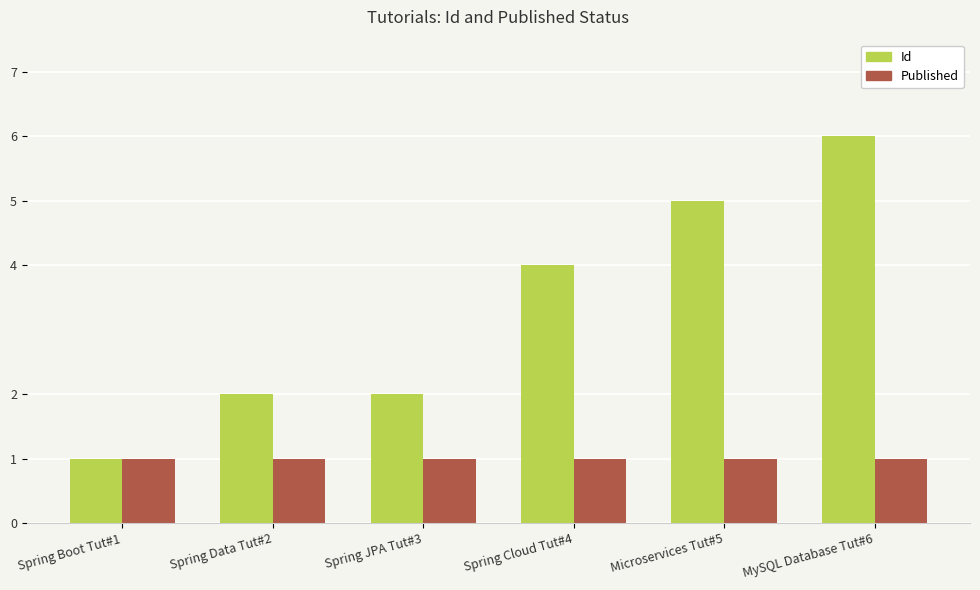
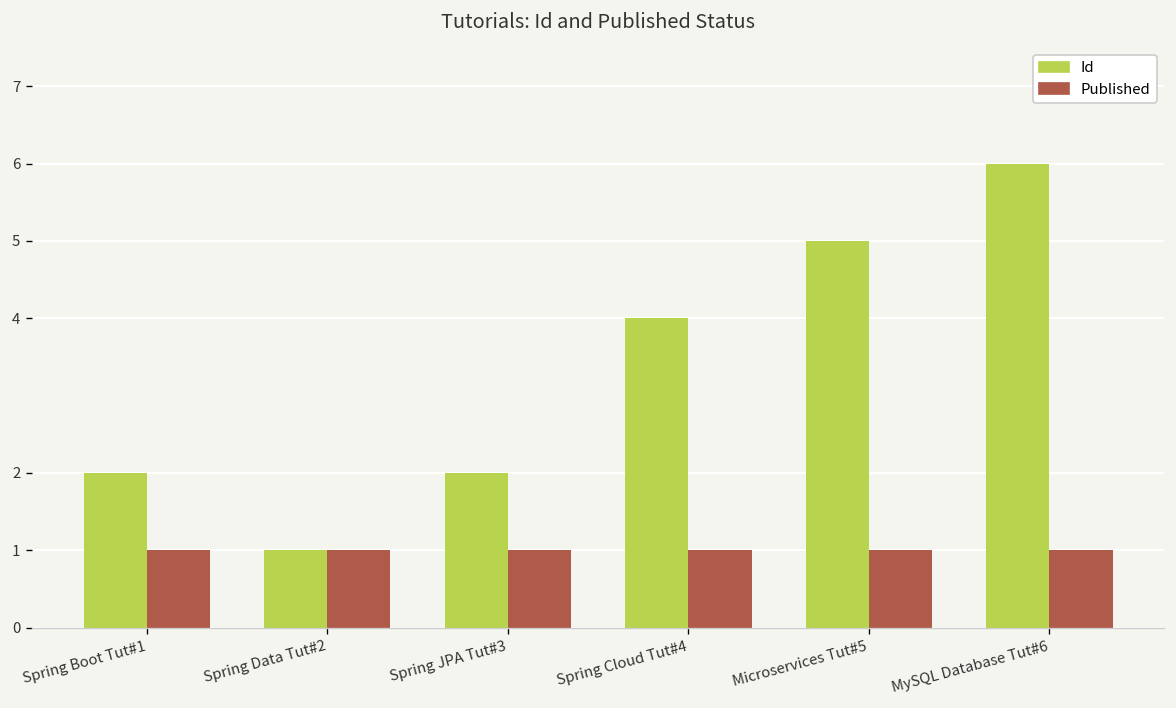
Id, Spring Boot Tut#1: 1 -> 2
Id, Spring Data Tut#2: 2 -> 1
